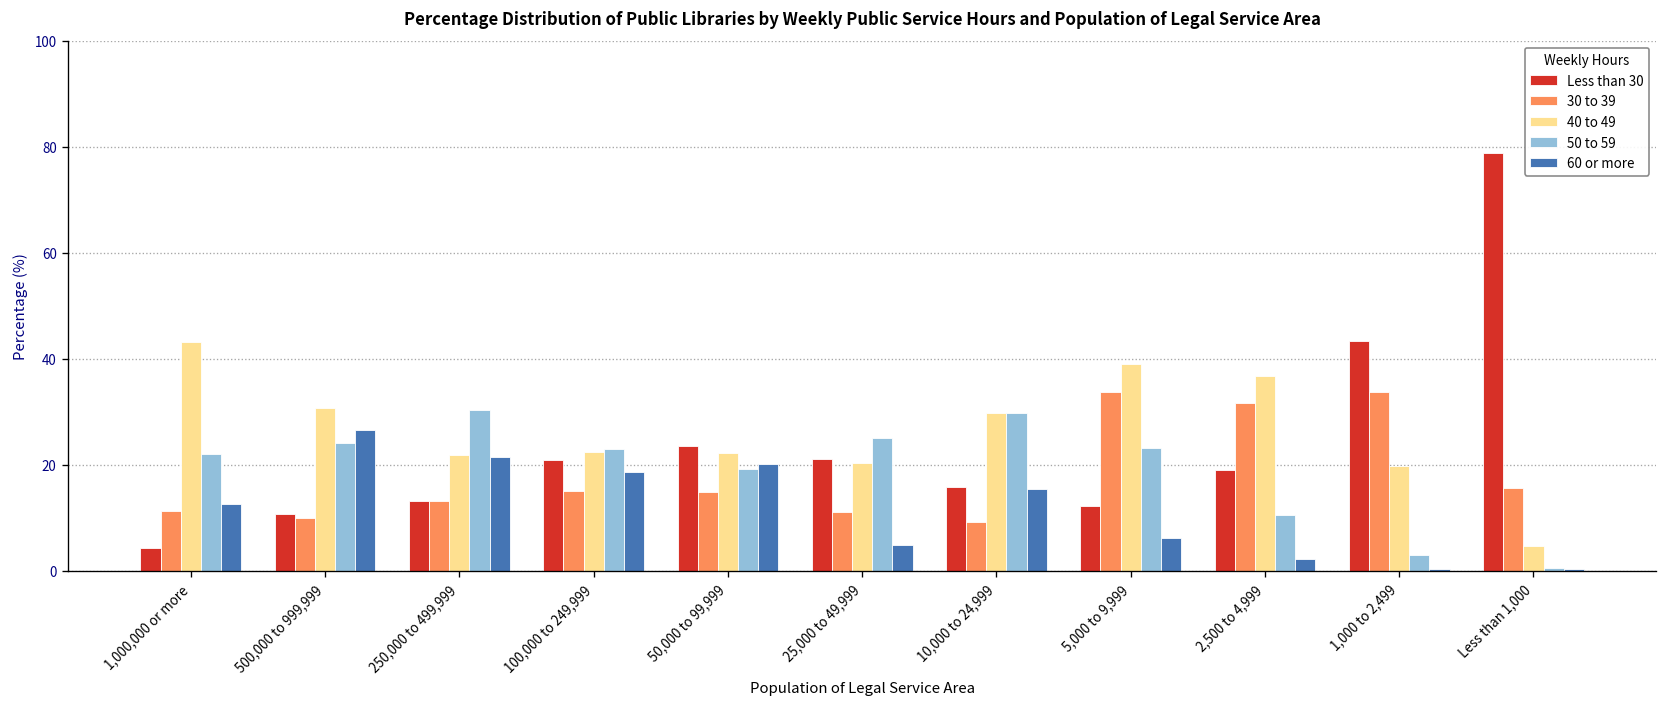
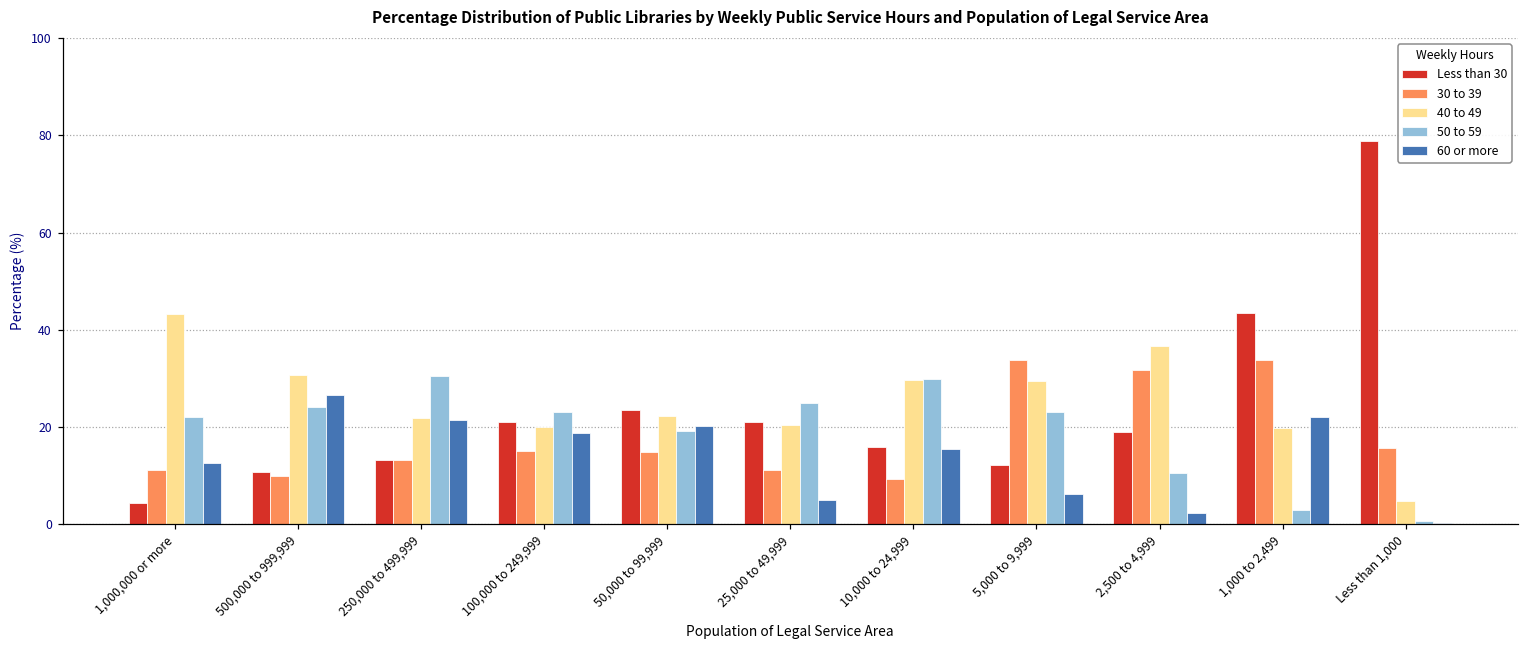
40 to 49, 100,000 to 249,999: 22 -> 20
40 to 49, 5,000 to 9,999: 39 -> 29
60 or more, 1,000 to 2,499: 0 -> 22
